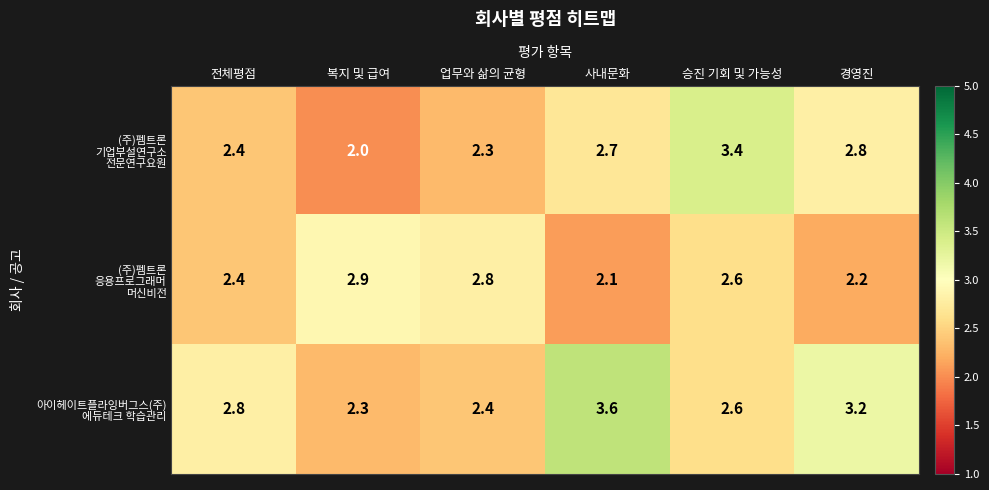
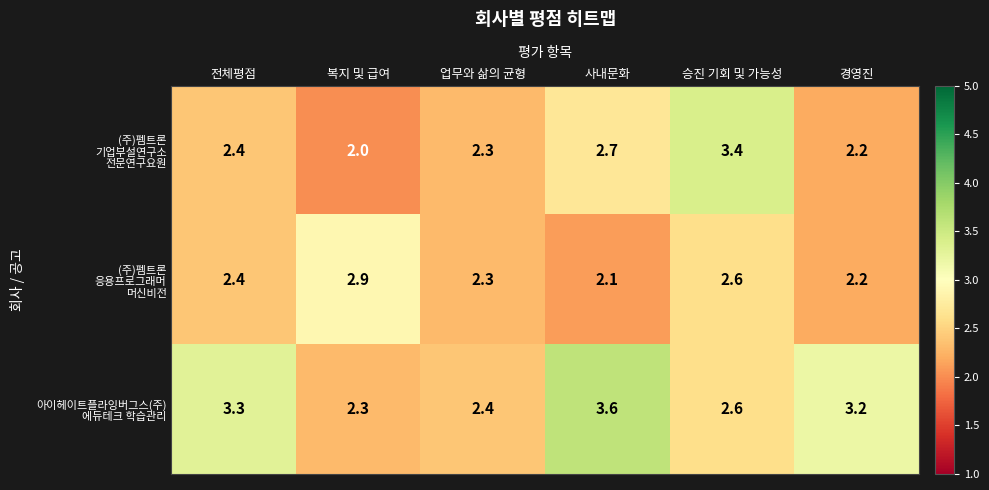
(주)펨트론 기업부설연구소 전문연구요원, 경영진: 2.8 -> 2.2
(주)펨트론 응용프로그래머 머신비전, 업무와 삶의 균형: 2.8 -> 2.3
아이헤이트플라잉버그스(주) 에듀테크 학습관리, 전체평점: 2.8 -> 3.3
